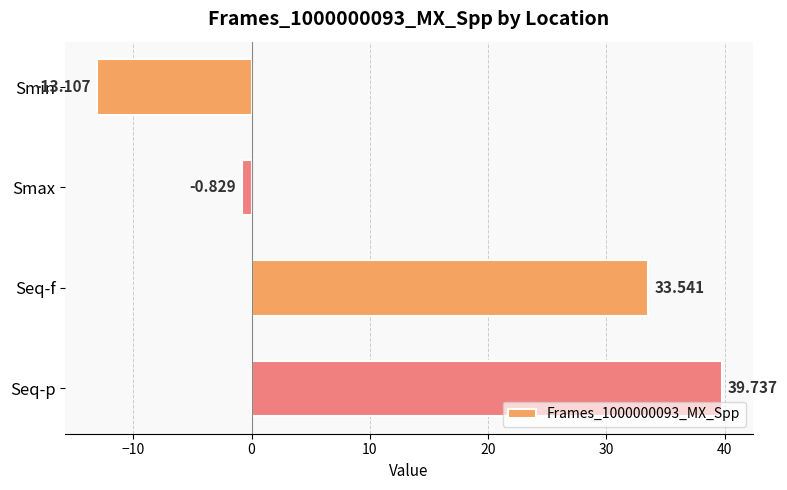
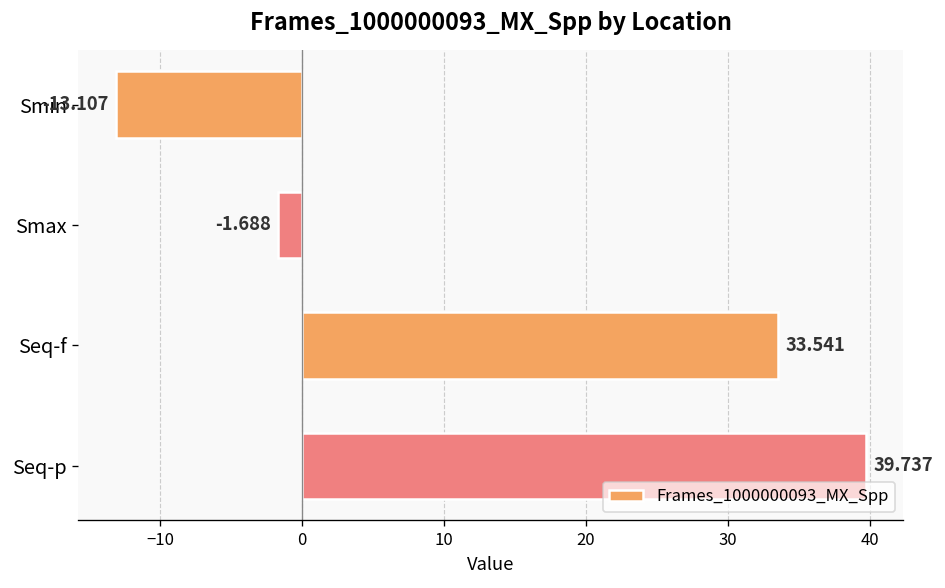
Smax: -0.829 -> -1.688
